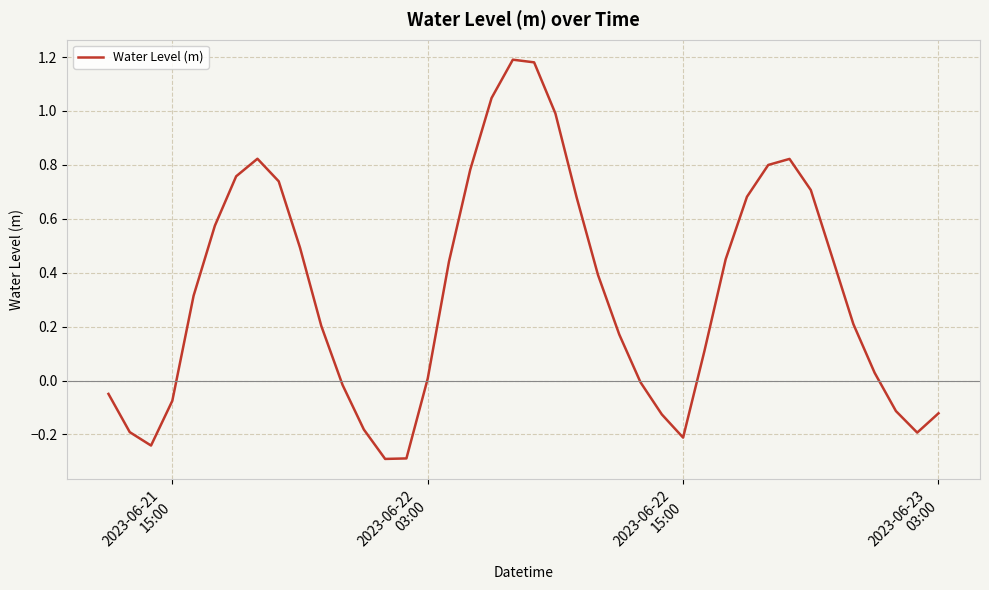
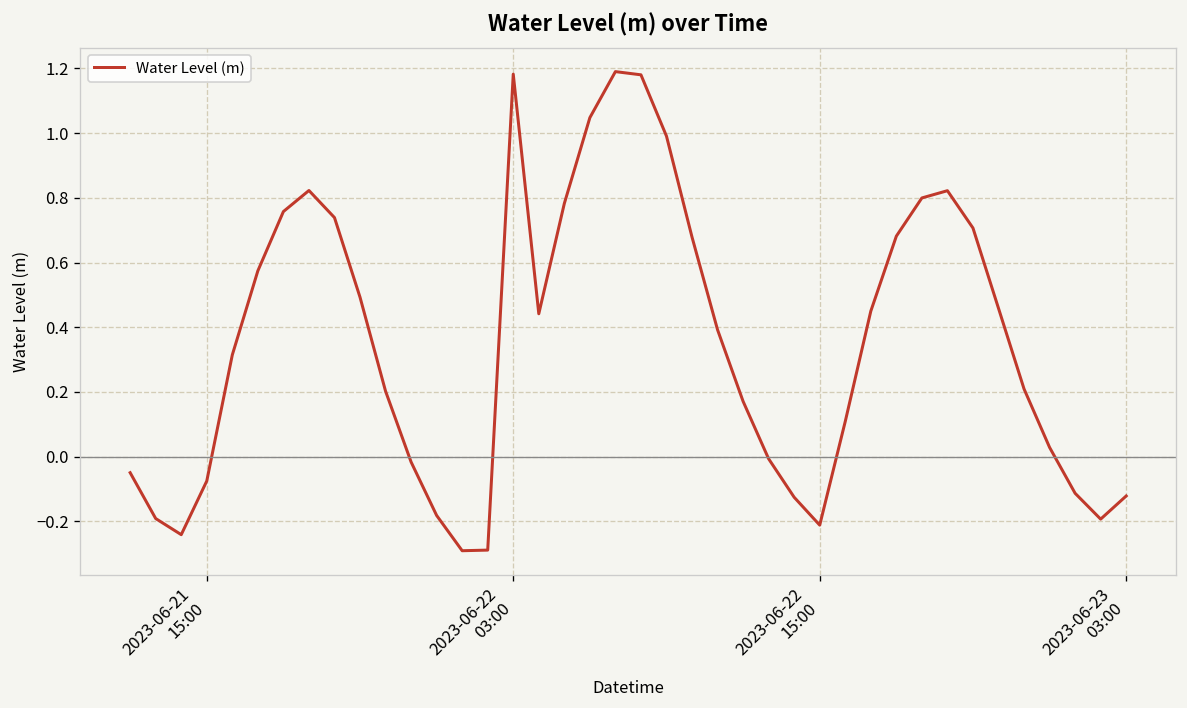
2023-06-22 03:00: 0.01 -> 1.18
